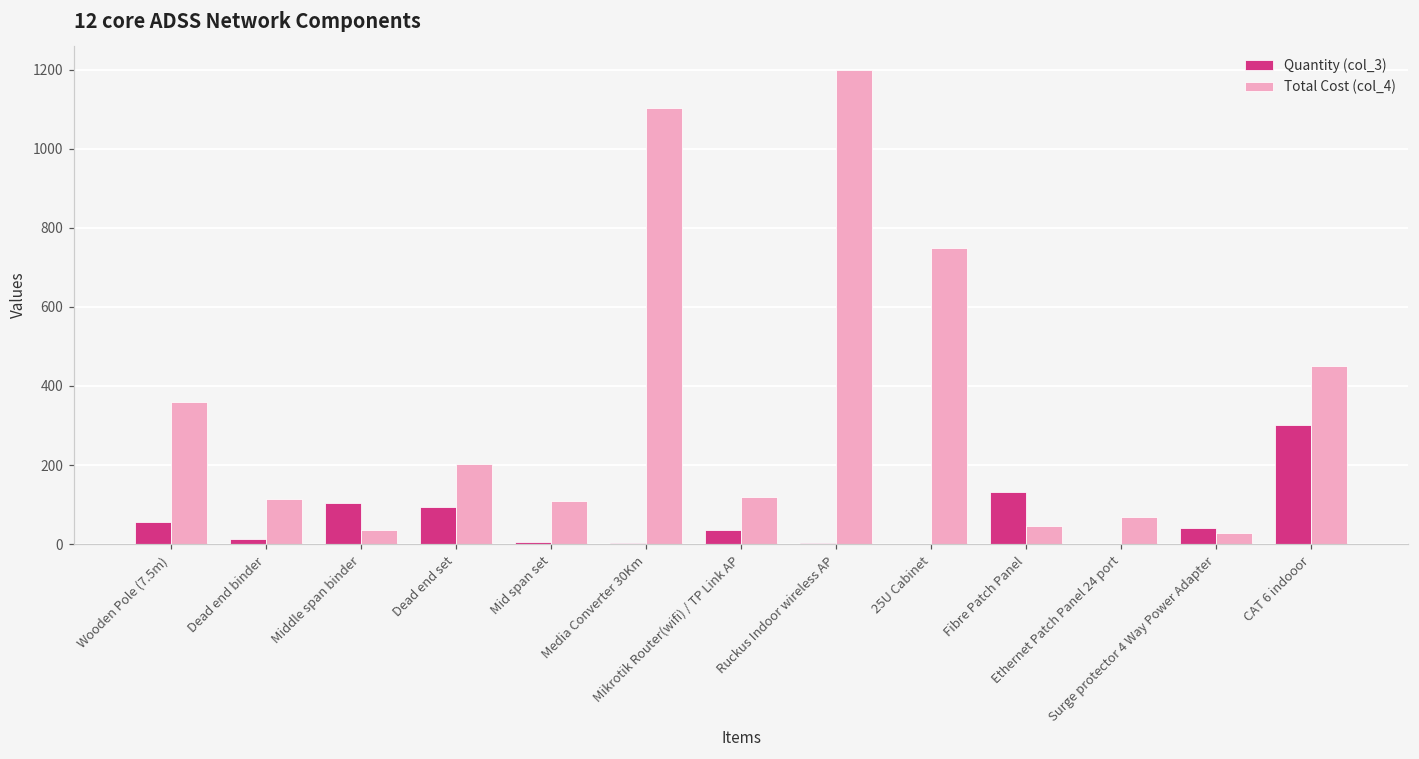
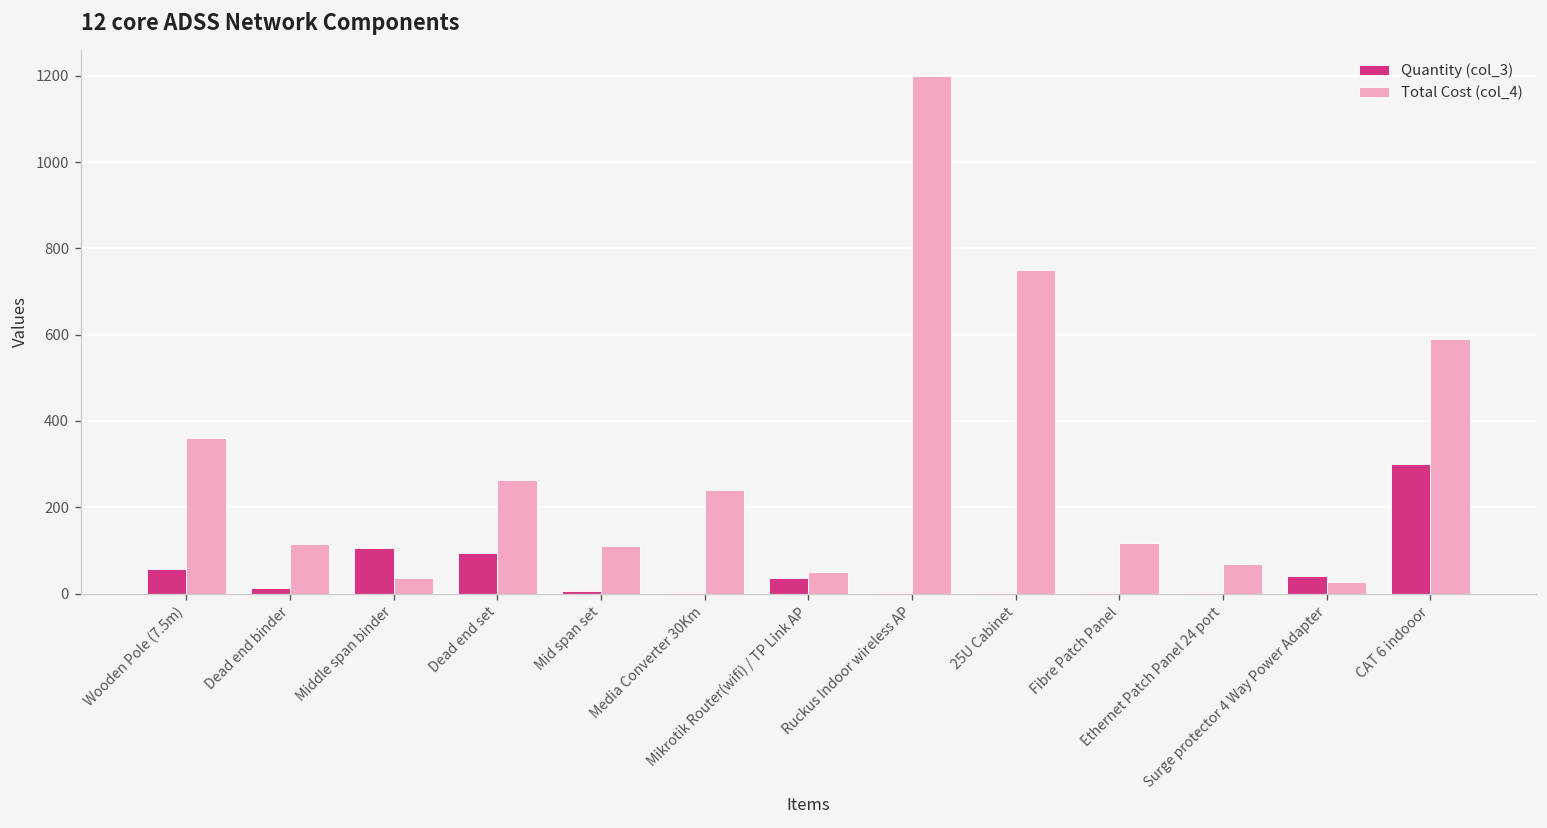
Total Cost (col_4), Dead end set: 200 -> 260
Total Cost (col_4), Media Converter 30Km: 1100 -> 240
Total Cost (col_4), Mikrotik Router(wifi) / TP Link AP: 120 -> 50
Quantity (col_3), Fibre Patch Panel: 130 -> 0
Total Cost (col_4), Fibre Patch Panel: 50 -> 120
Total Cost (col_4), CAT 6 indooor: 450 -> 590
